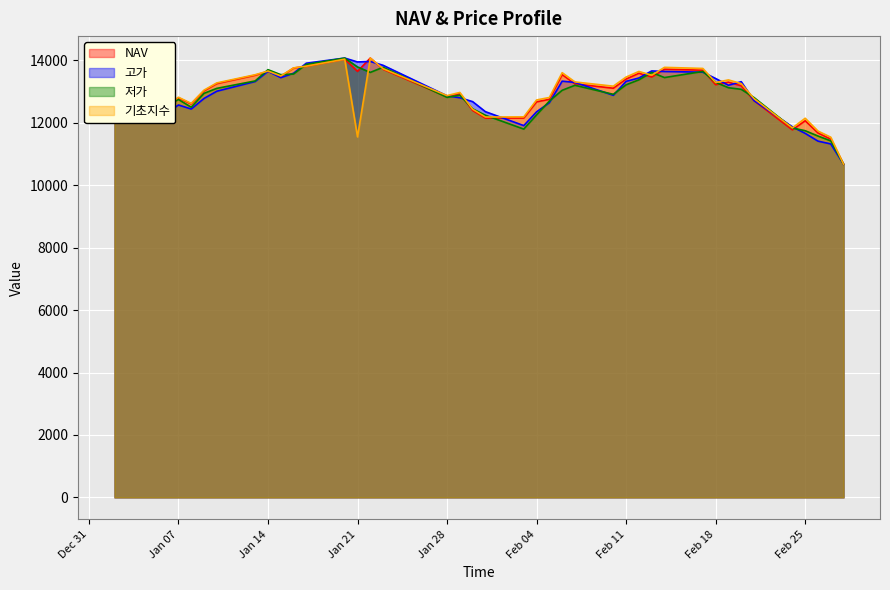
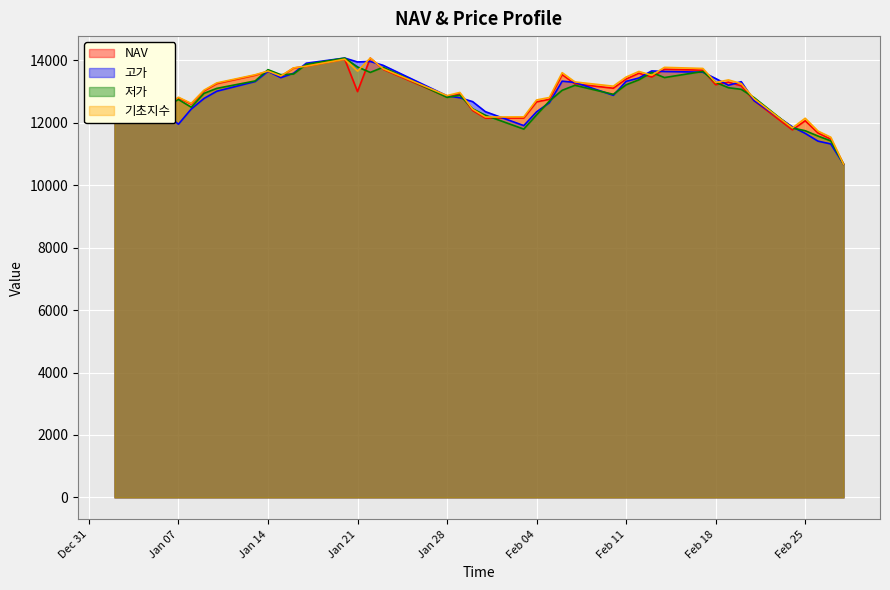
고가, Jan 07: 12600 -> 12000
NAV, Jan 21: 13600 -> 13000
기초지수, Jan 21: 11500 -> 13700
